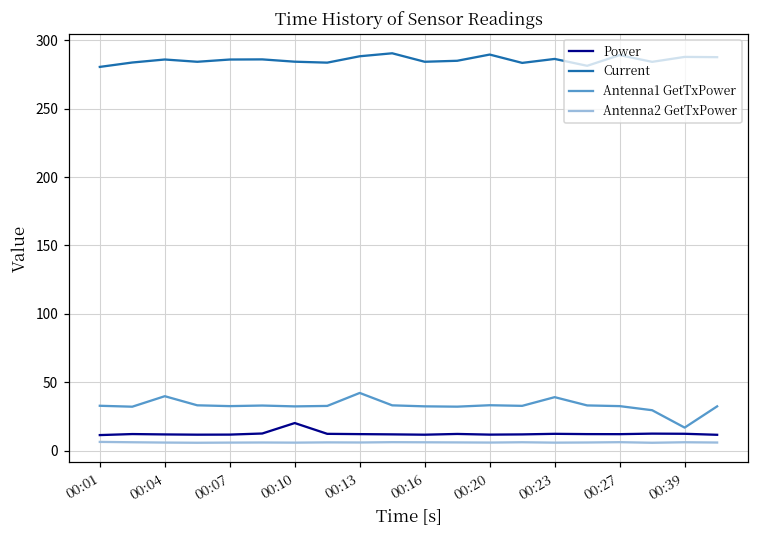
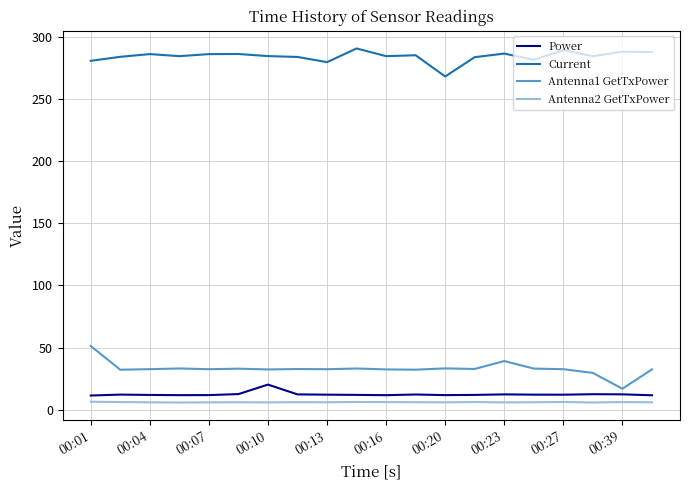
Antenna1 GetTxPower, 00:01: 33 -> 51
Antenna1 GetTxPower, 00:04: 40 -> 33
Current, 00:13: 288 -> 279
Antenna1 GetTxPower, 00:13: 42 -> 33
Current, 00:20: 290 -> 268
